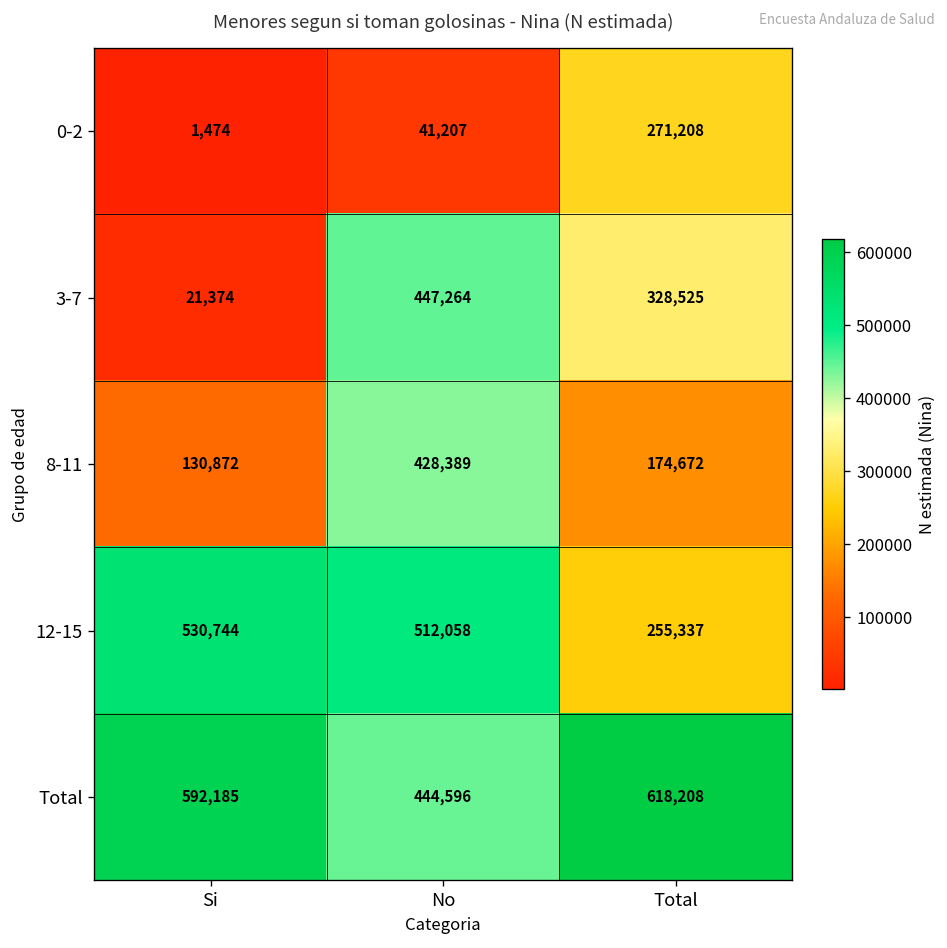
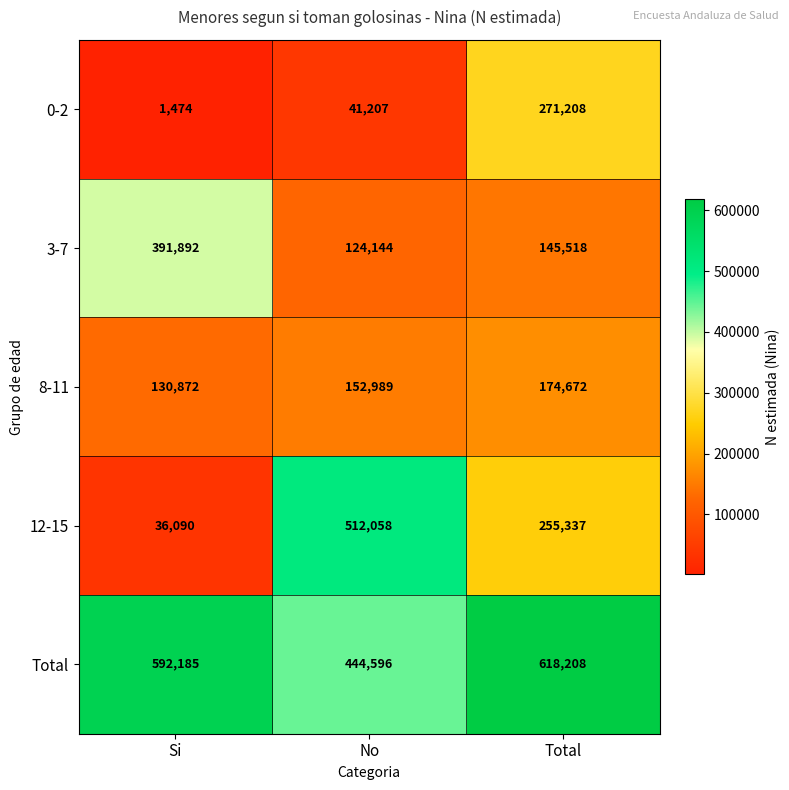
3-7, Si: 21,374 -> 391,892
3-7, No: 447,264 -> 124,144
3-7, Total: 328,525 -> 145,518
8-11, No: 428,389 -> 152,989
12-15, Si: 530,744 -> 36,090
